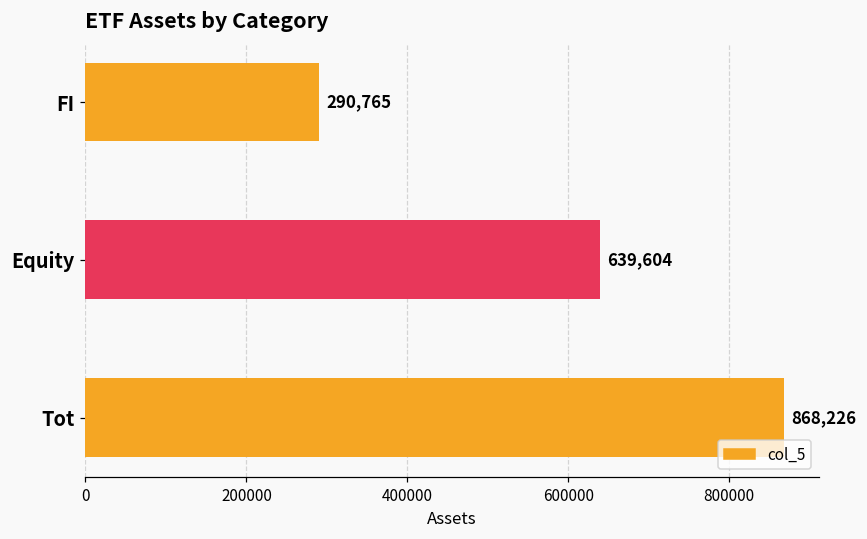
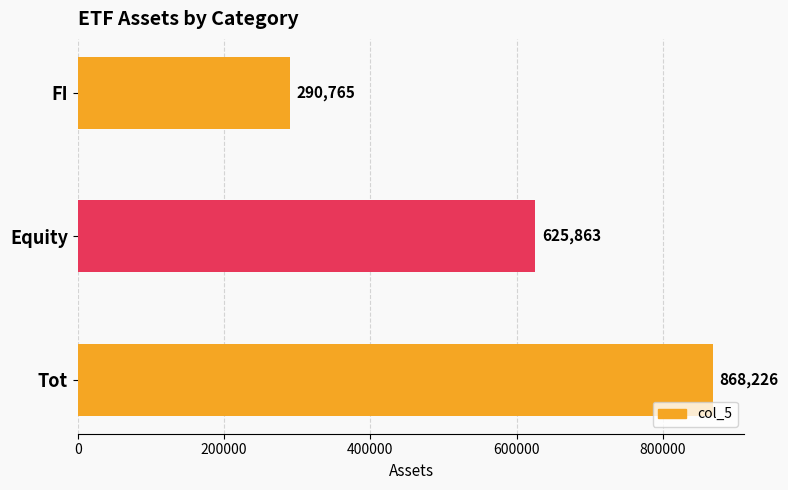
Equity: 639,604 -> 625,863
